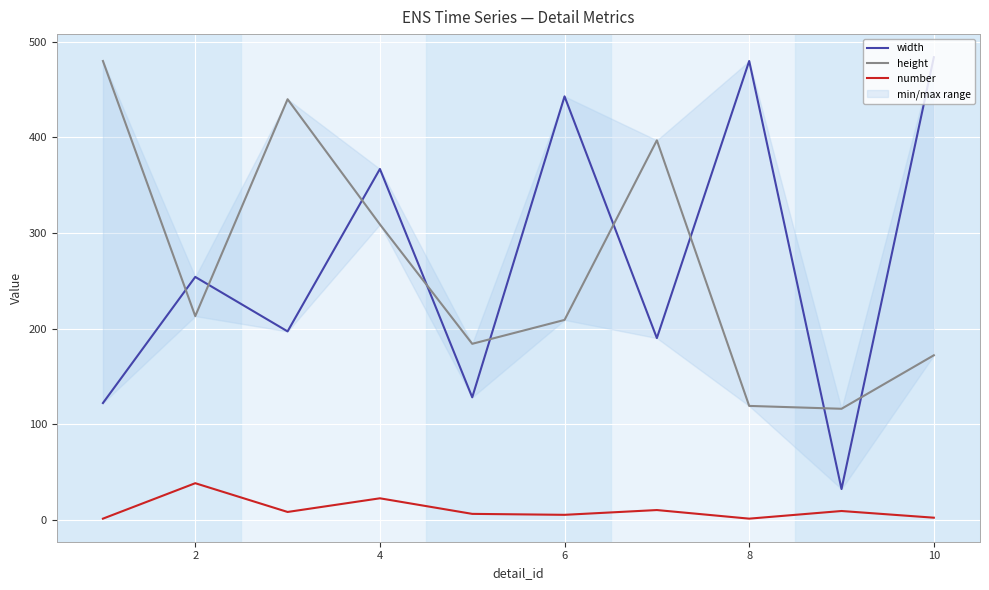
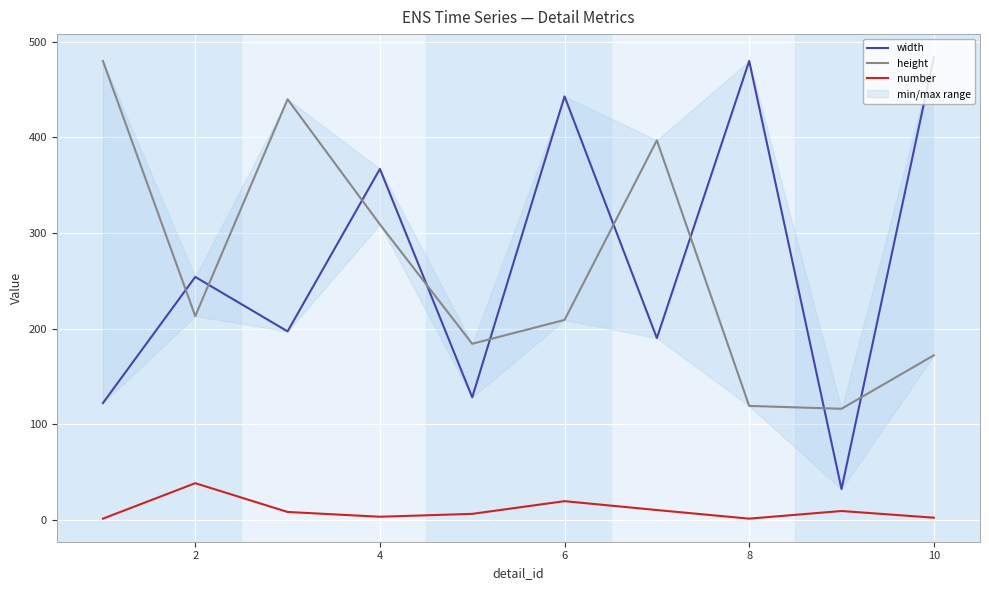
number, 4: 20 -> 0
number, 6: 10 -> 20
